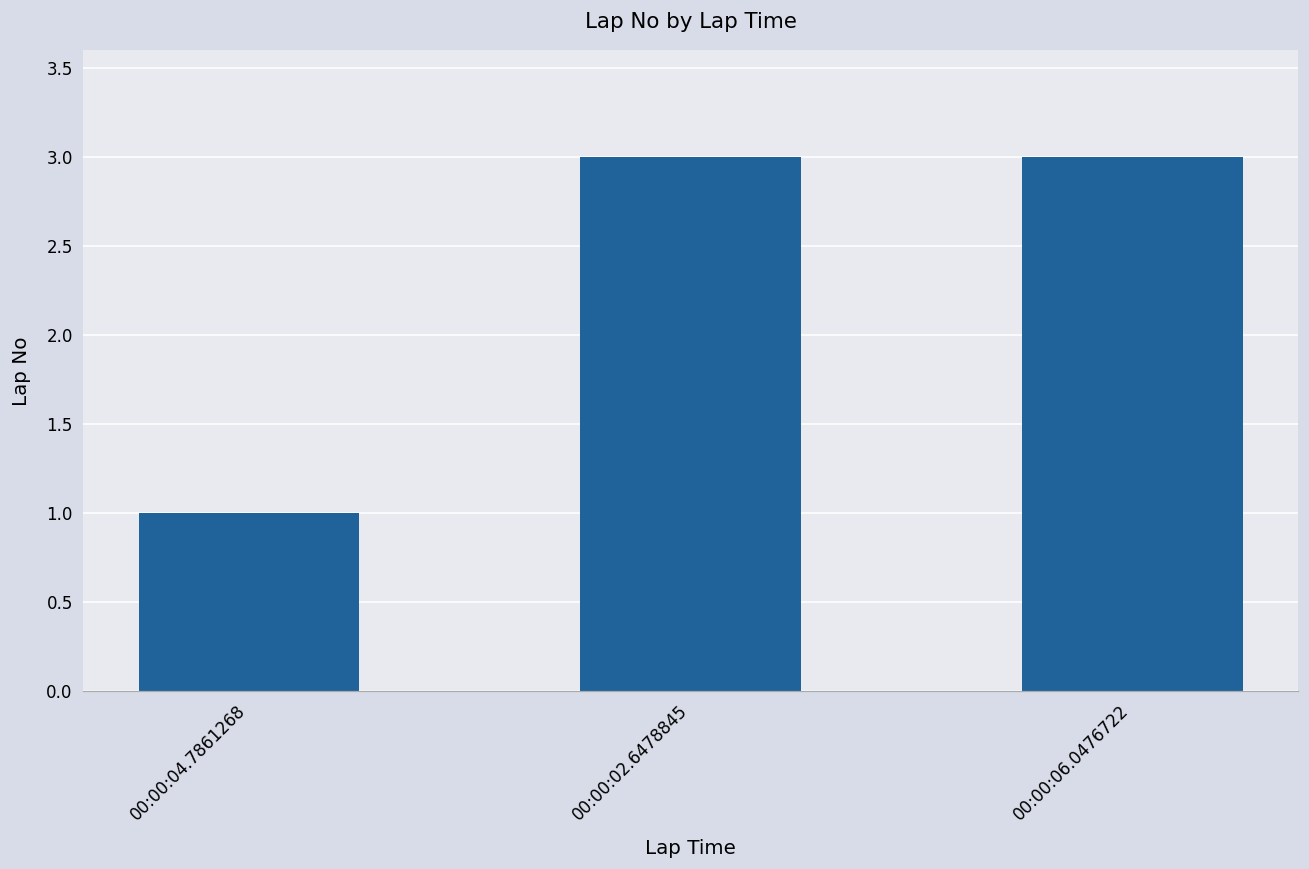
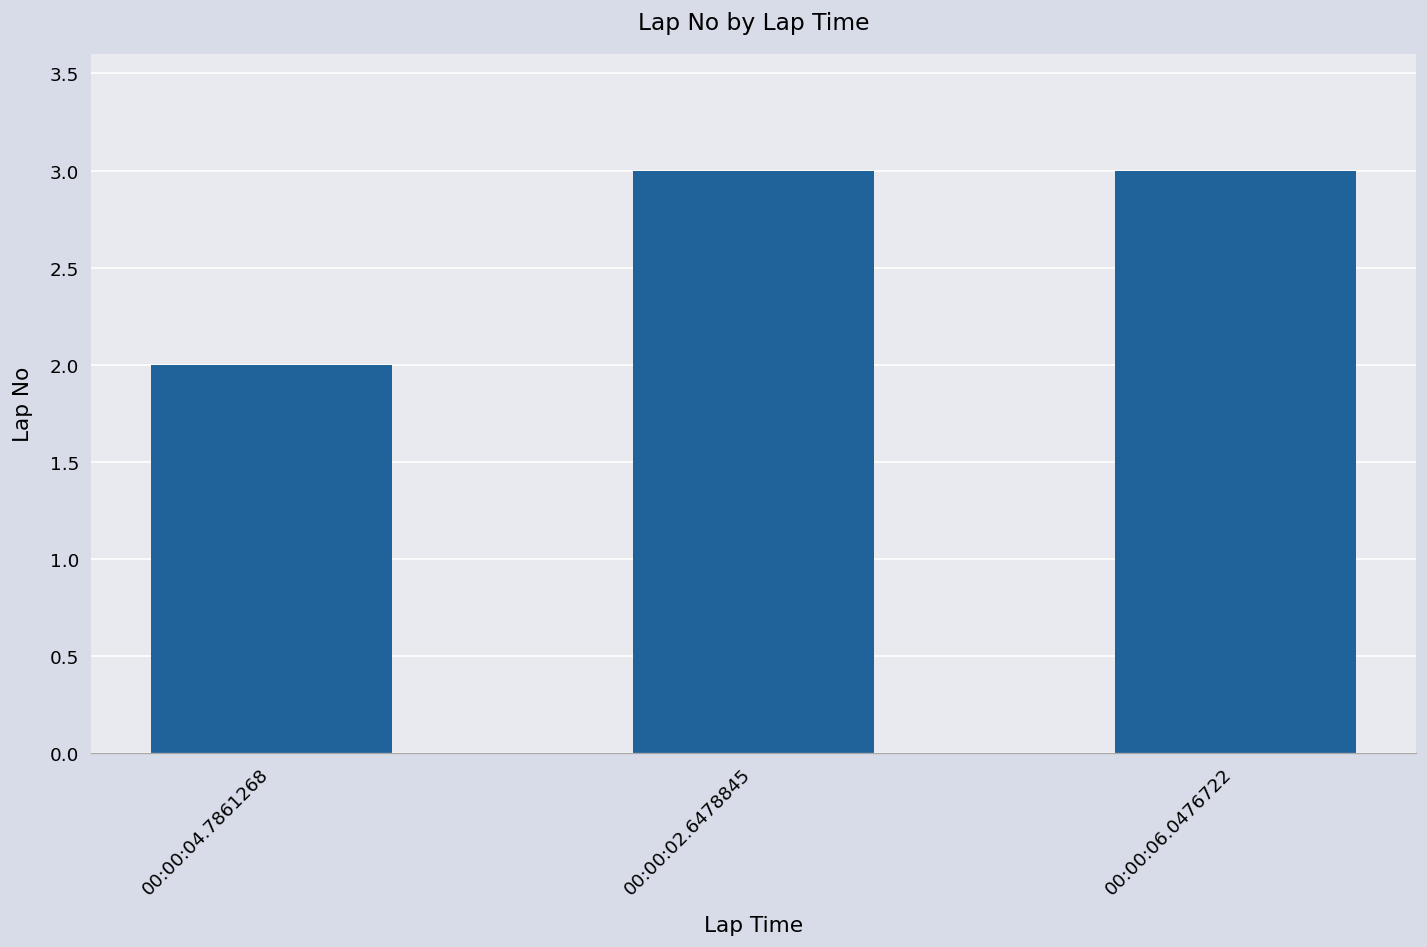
00:00:04.7861268: 1 -> 2
